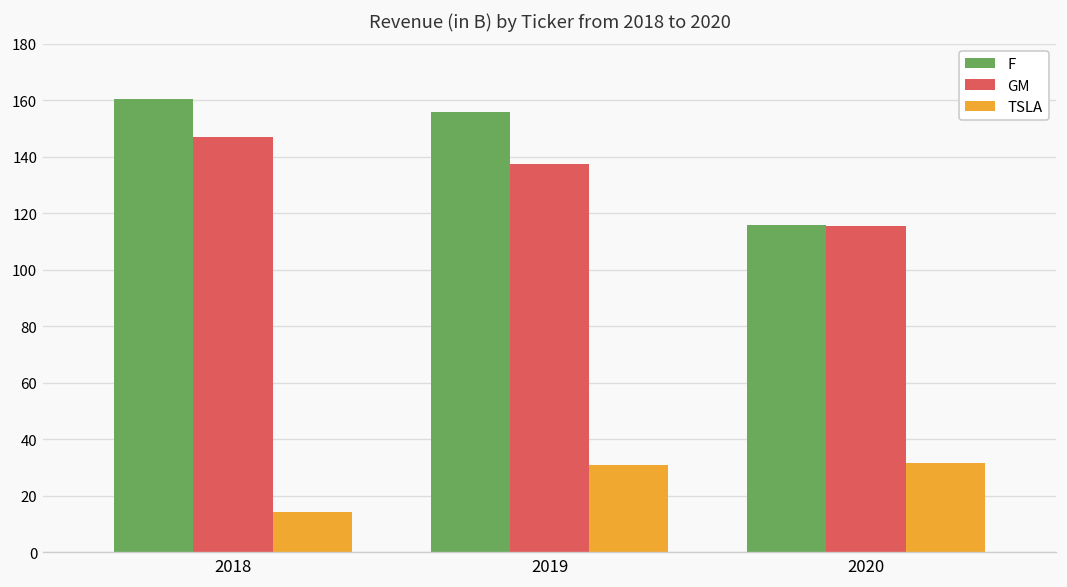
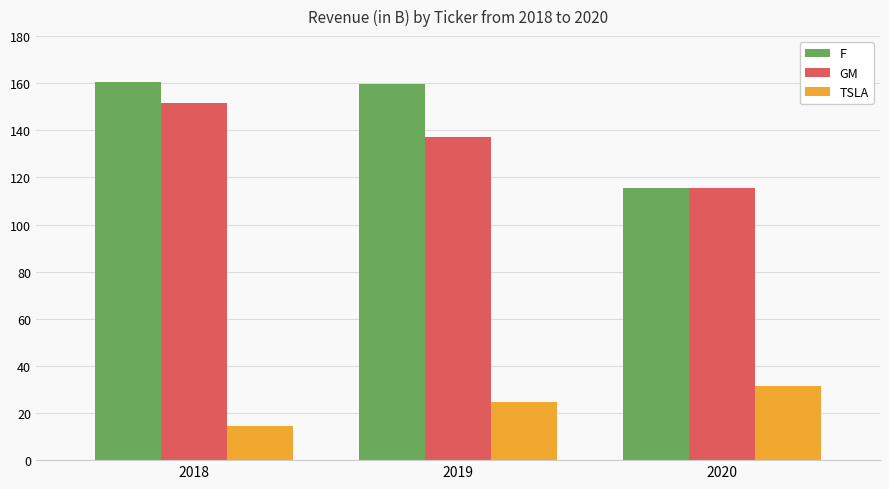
GM, 2018: 147 -> 152
F, 2019: 156 -> 160
TSLA, 2019: 31 -> 25
